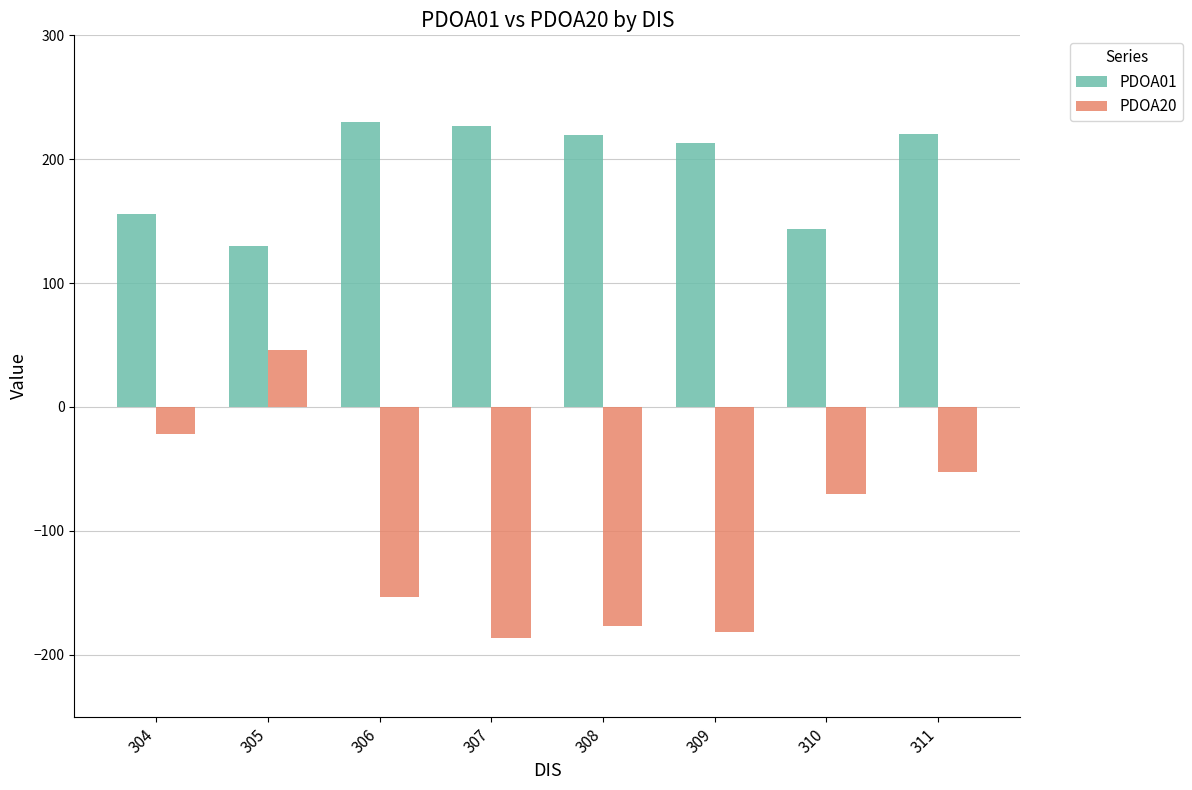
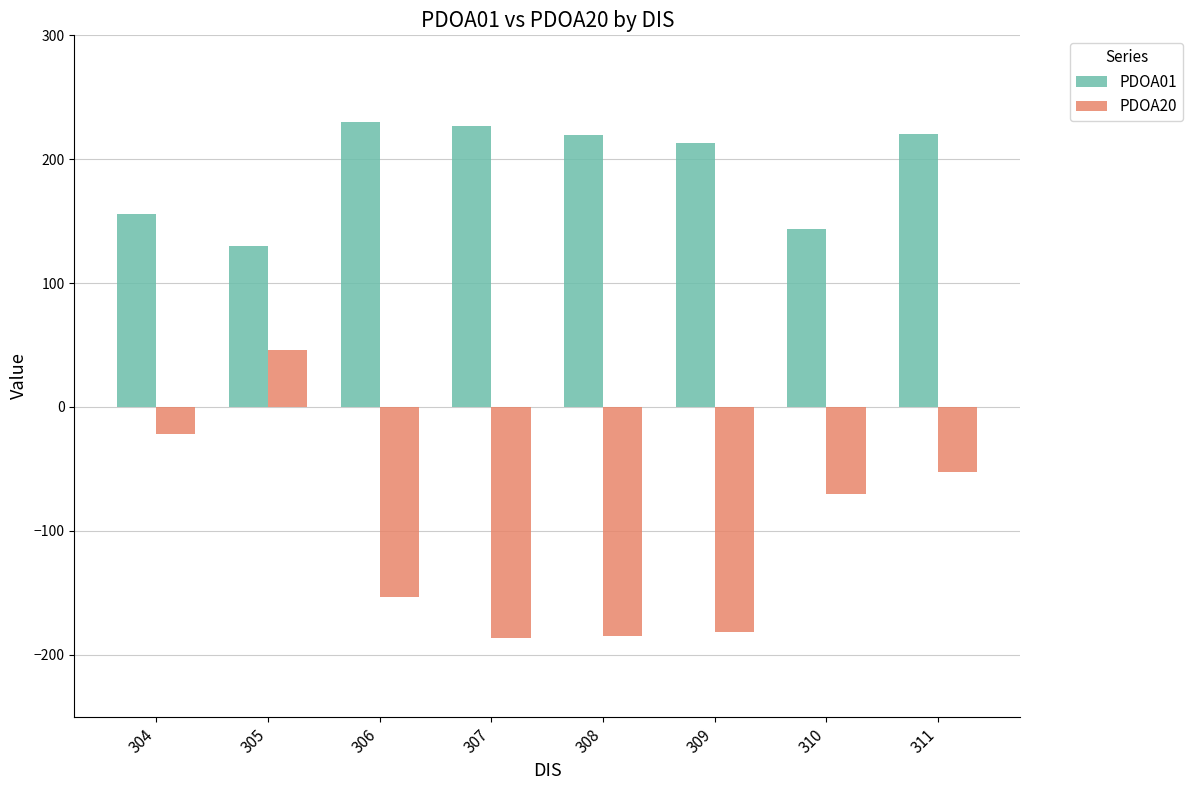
PDOA20, 308: -177 -> -185
